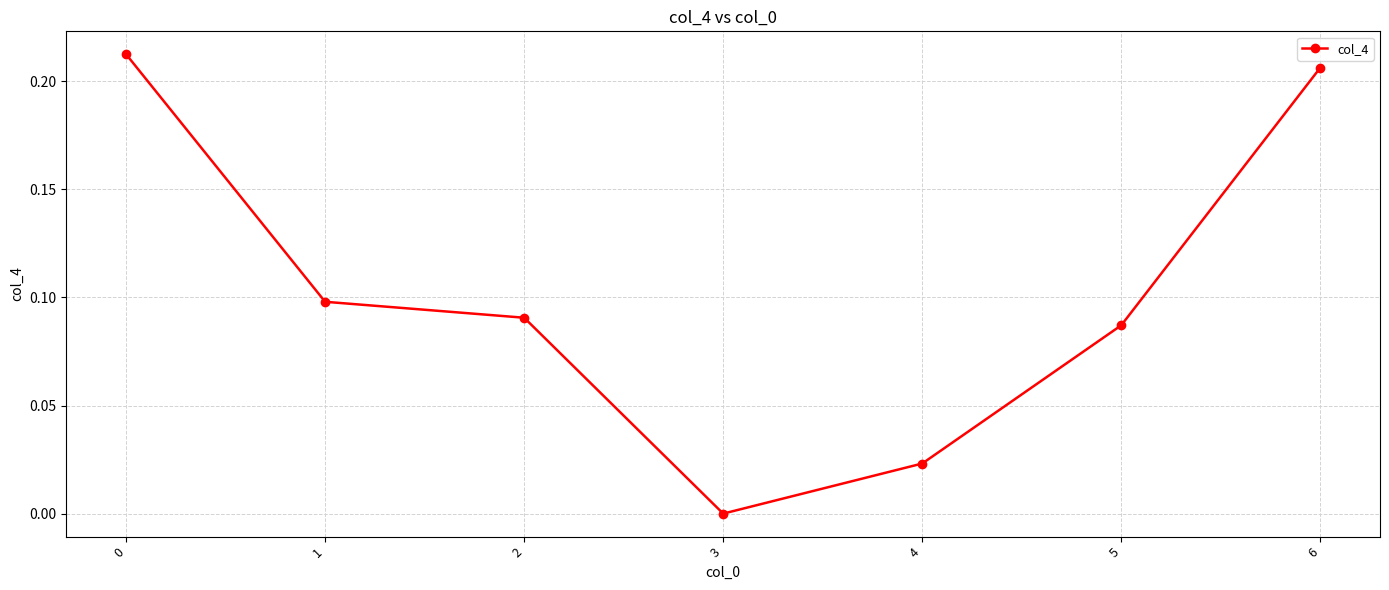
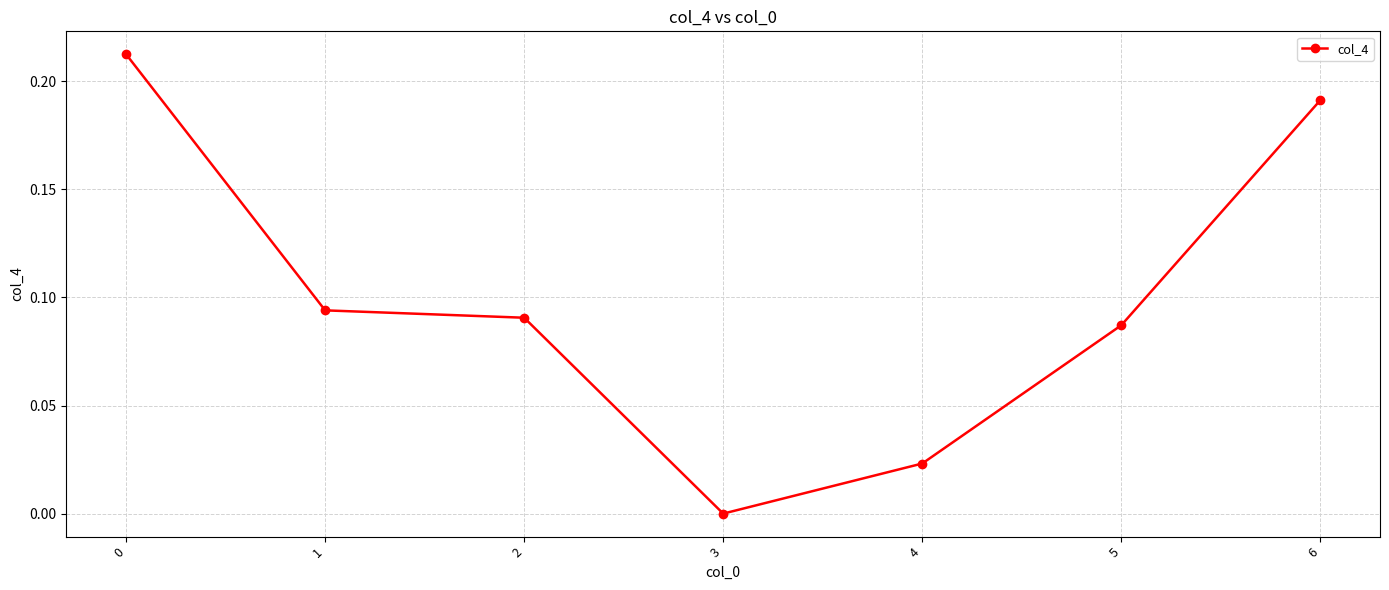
1: 0.098 -> 0.094
6: 0.206 -> 0.191
